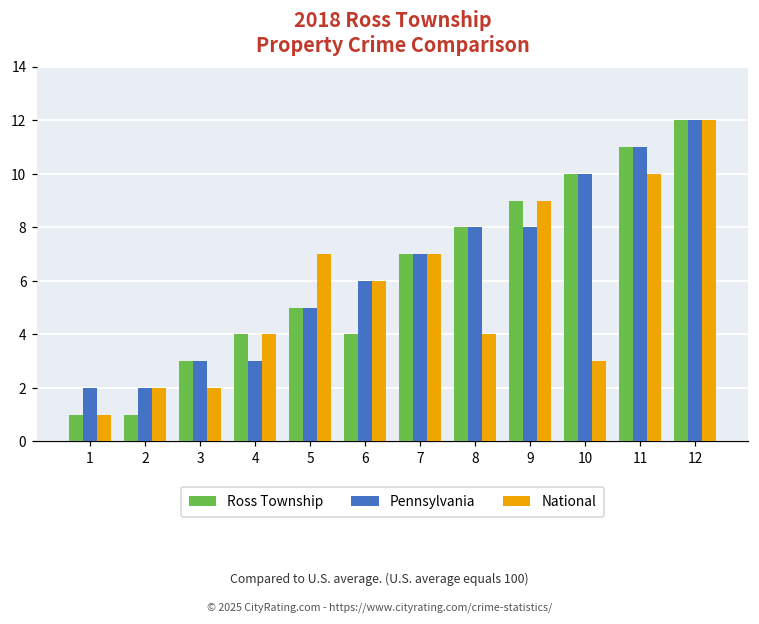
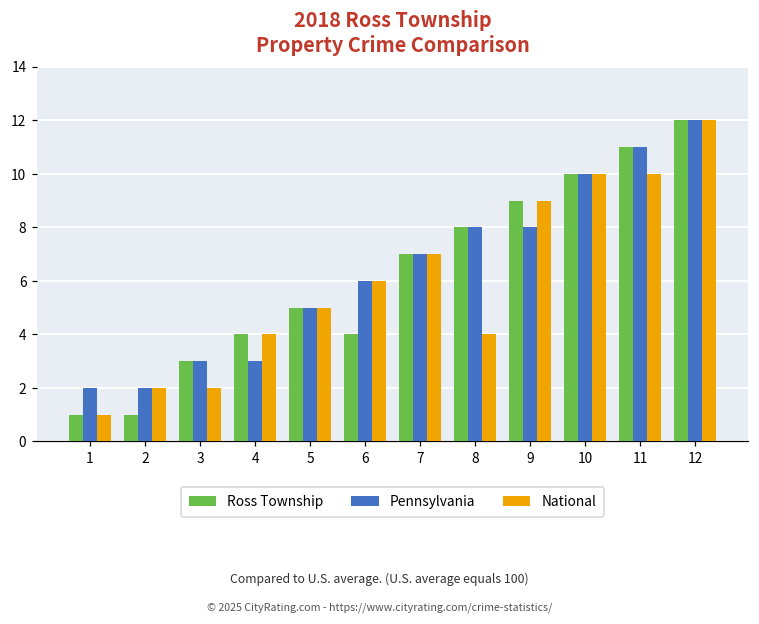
National, 5: 7 -> 5
National, 10: 3 -> 10
